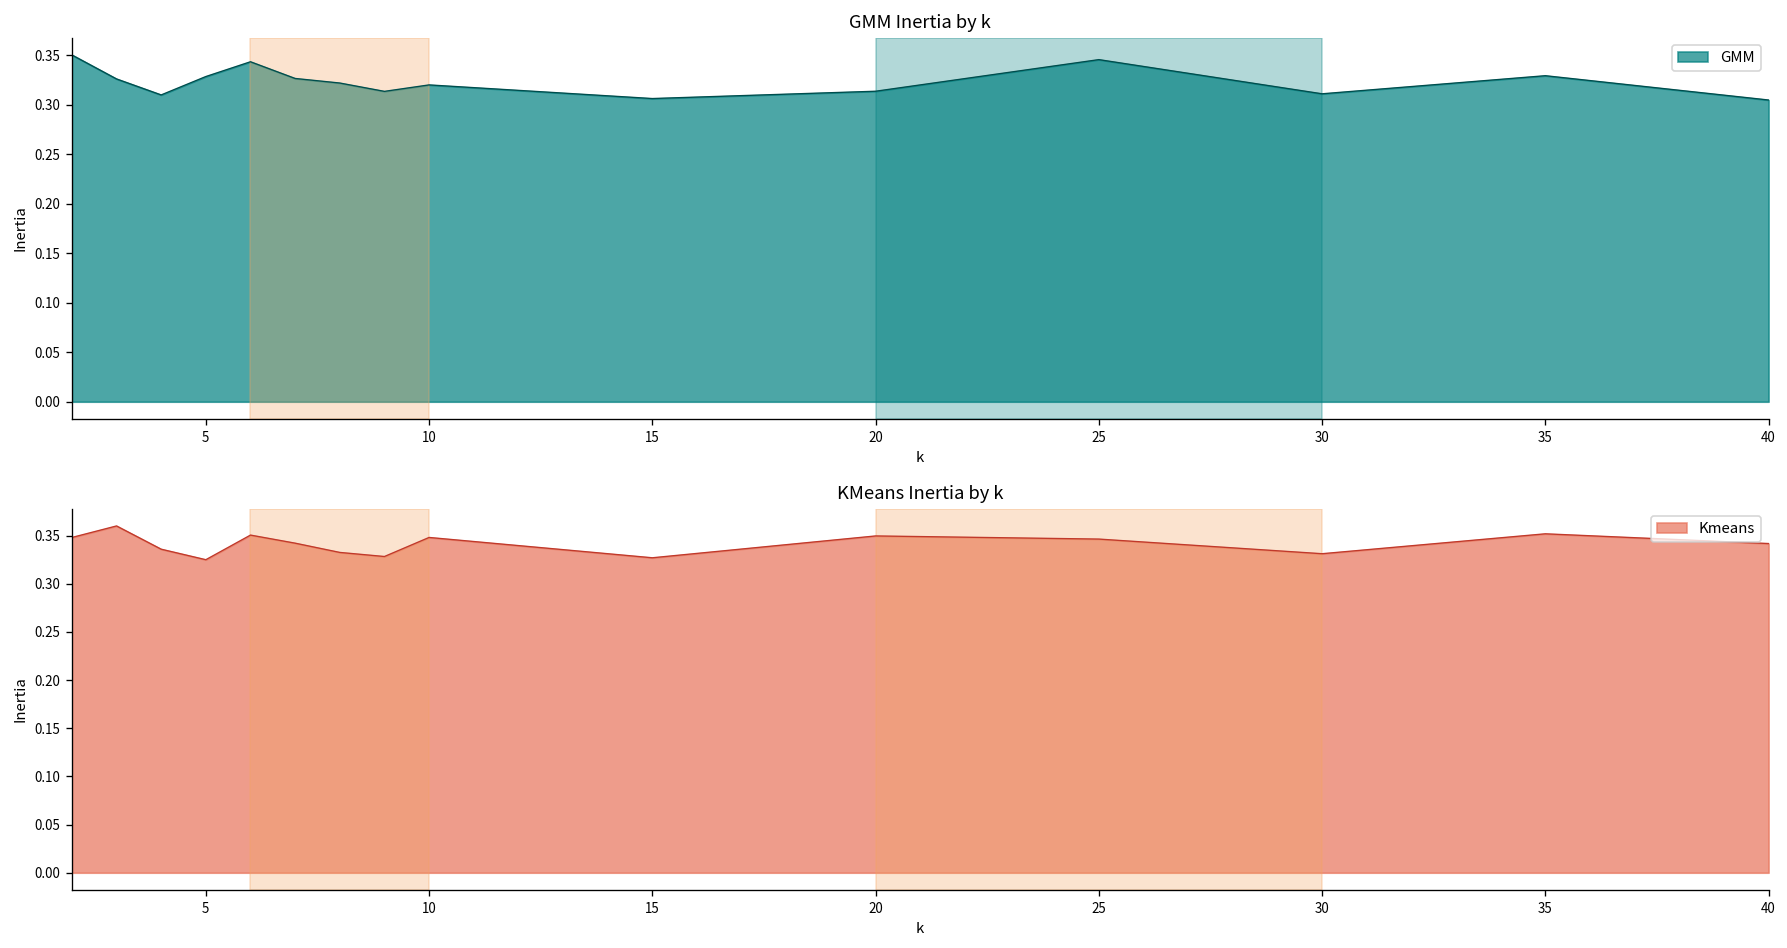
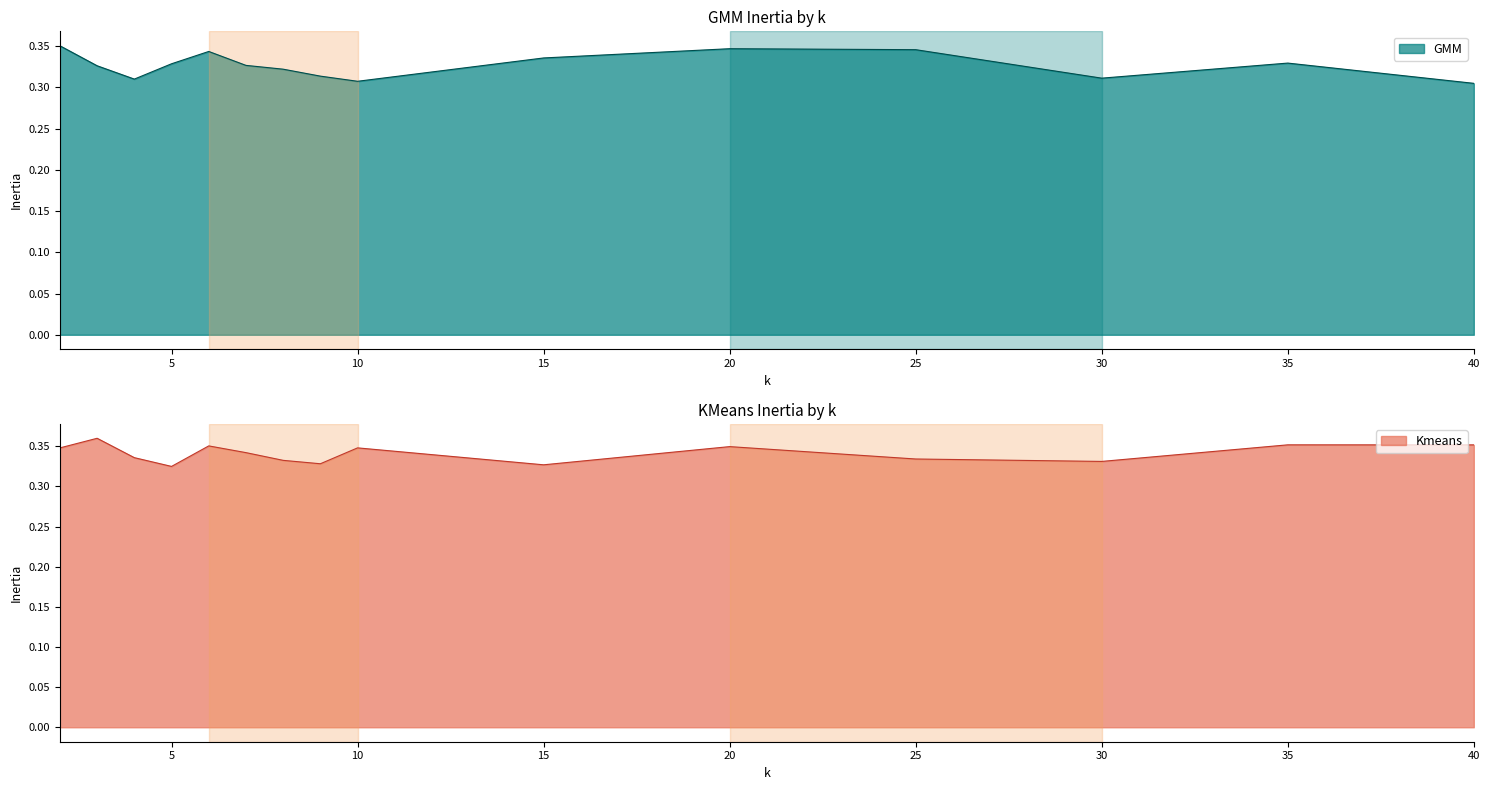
GMM Inertia by k, 10: 0.32 -> 0.31
GMM Inertia by k, 15: 0.31 -> 0.34
GMM Inertia by k, 20: 0.31 -> 0.35
KMeans Inertia by k, 25: 0.35 -> 0.33
KMeans Inertia by k, 40: 0.34 -> 0.35
